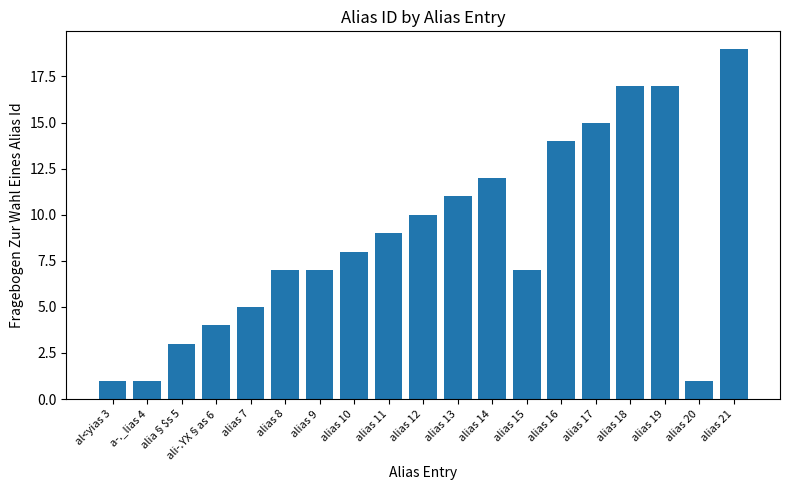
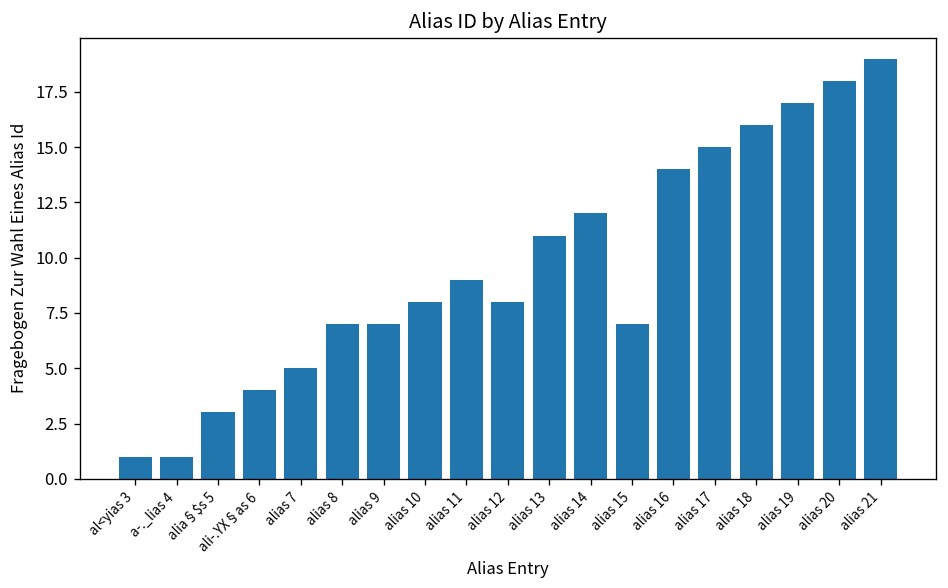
alias 12: 10 -> 8
alias 18: 17 -> 16
alias 20: 1 -> 18
